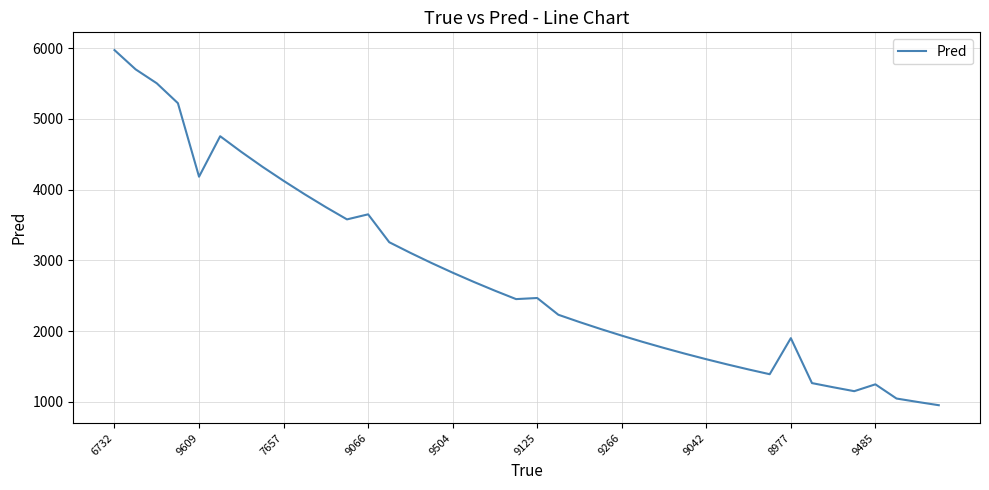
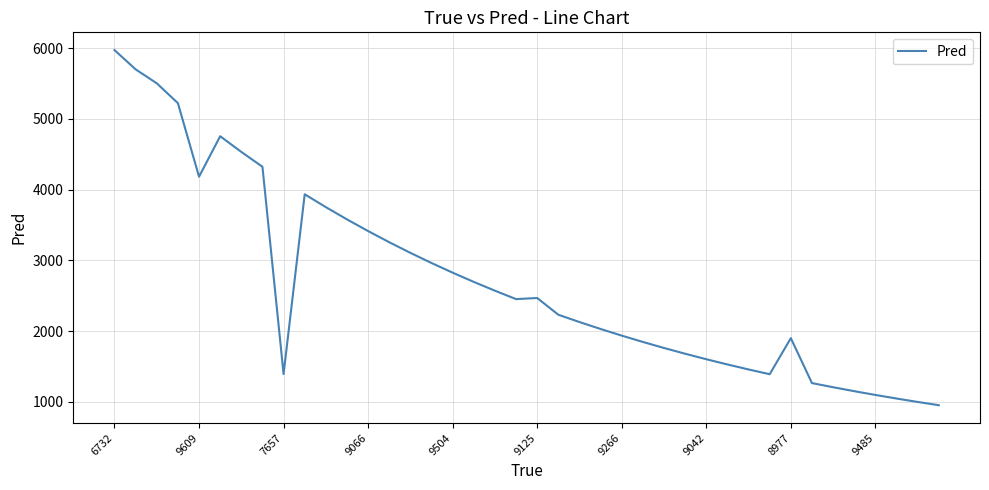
7657: 4100 -> 1400
9066: 3700 -> 3400
9485: 1200 -> 1100
